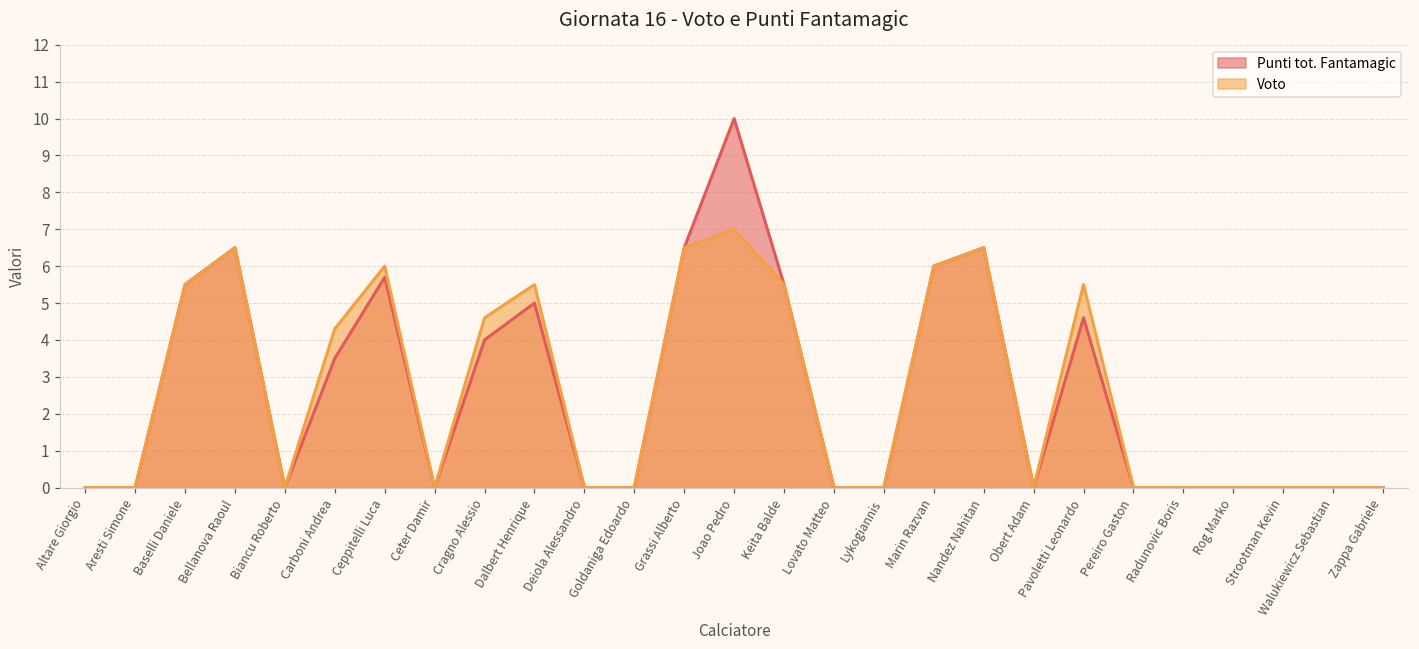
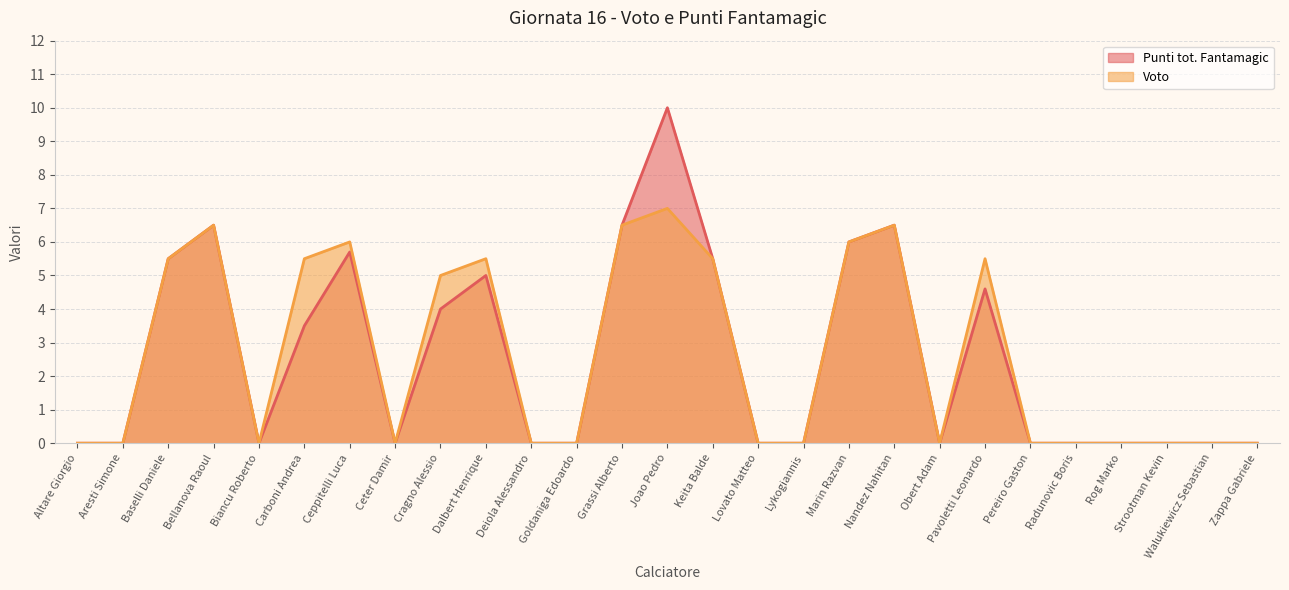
Voto, Carboni Andrea: 4.3 -> 5.5
Voto, Cragno Alessio: 4.6 -> 5.0
